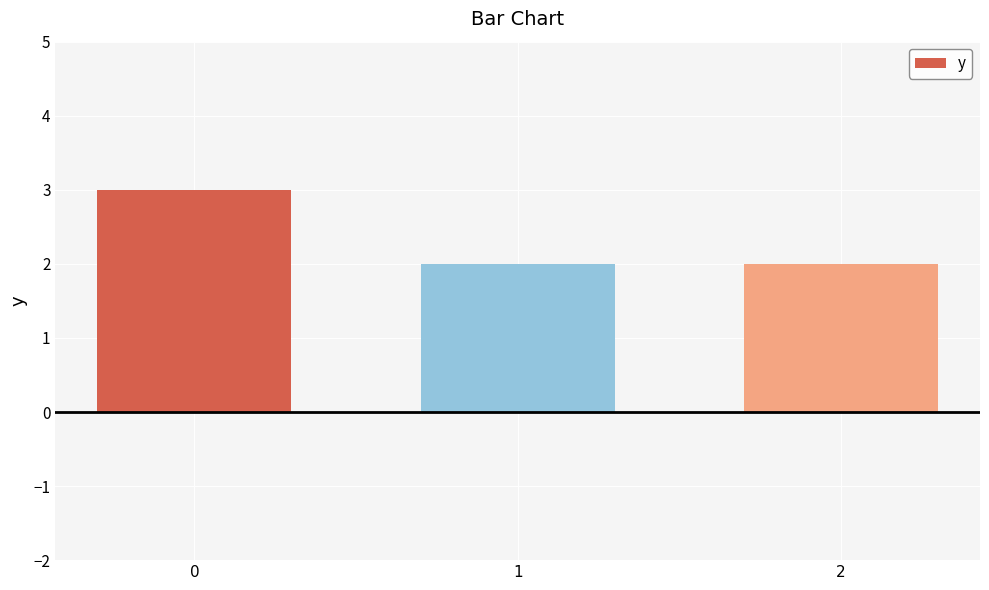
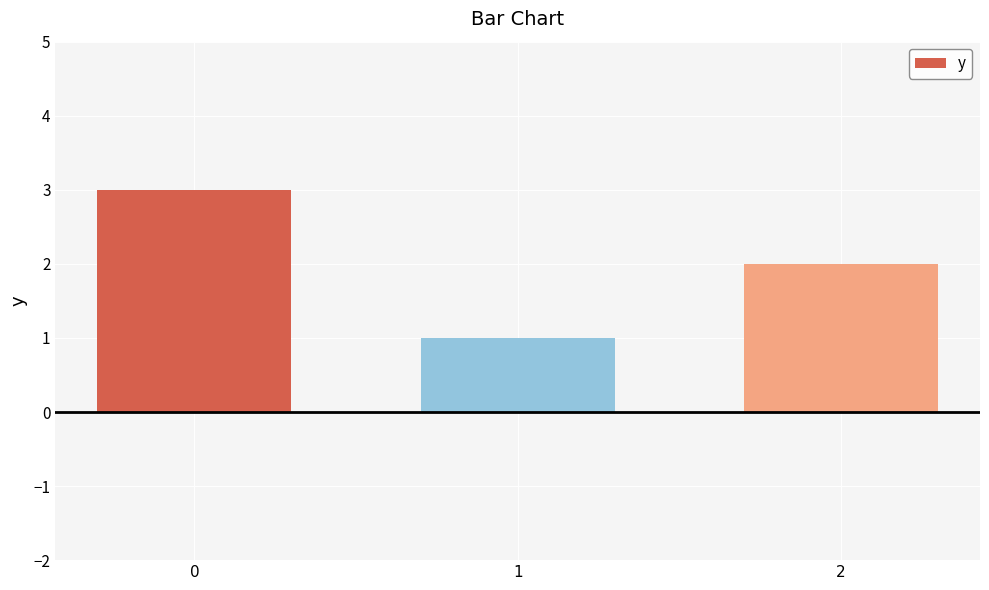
1: 2 -> 1
